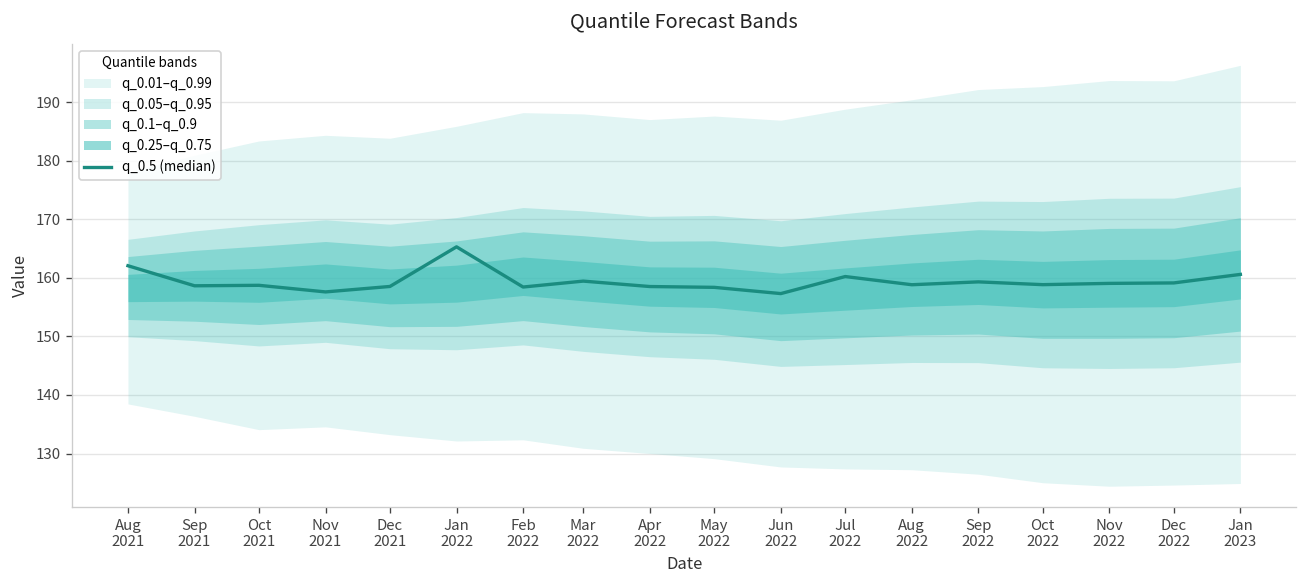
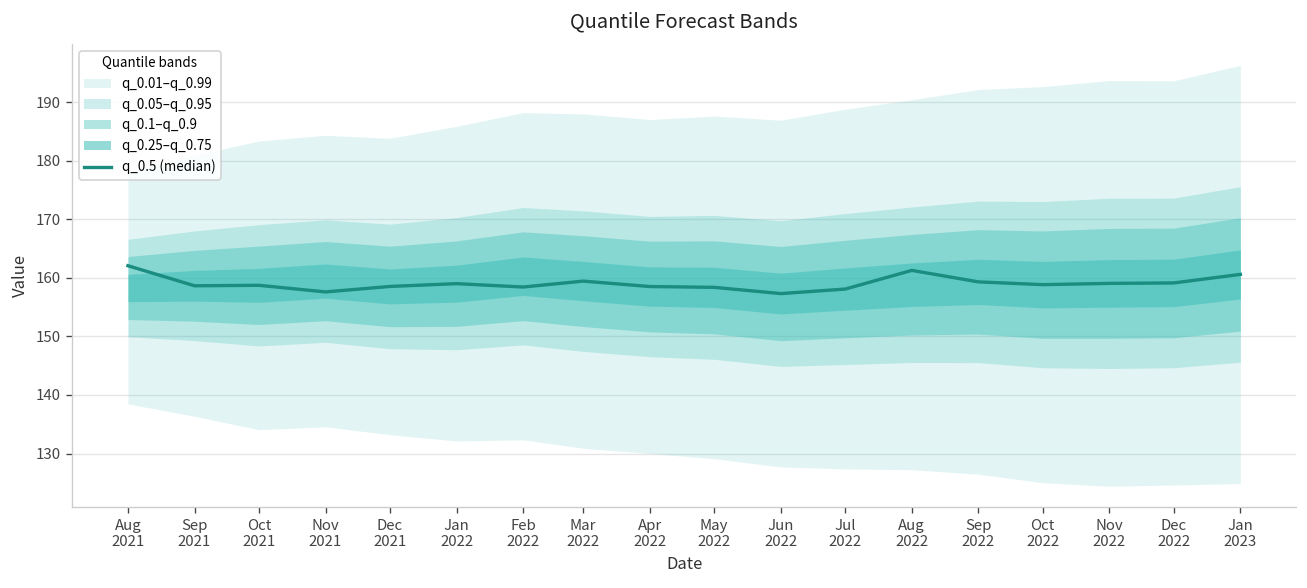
q_0.5 (median), Jan 2022: 165 -> 159
q_0.5 (median), Jul 2022: 160 -> 158
q_0.5 (median), Aug 2022: 159 -> 161
